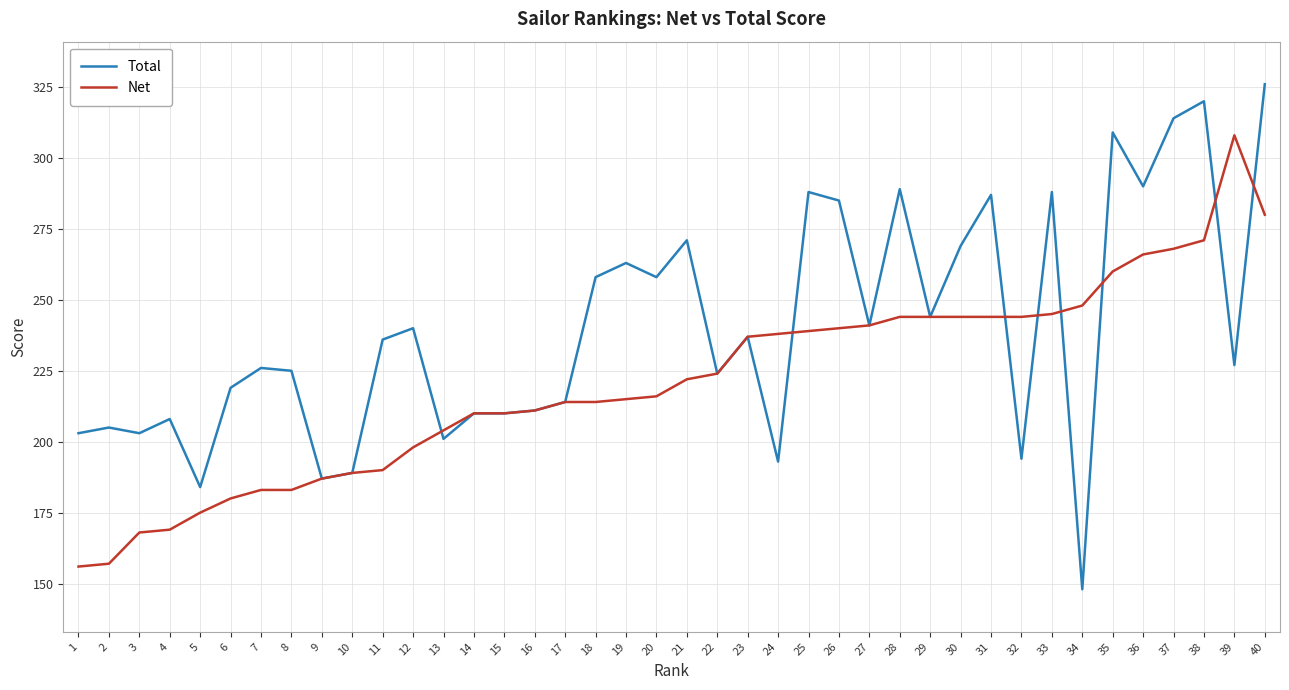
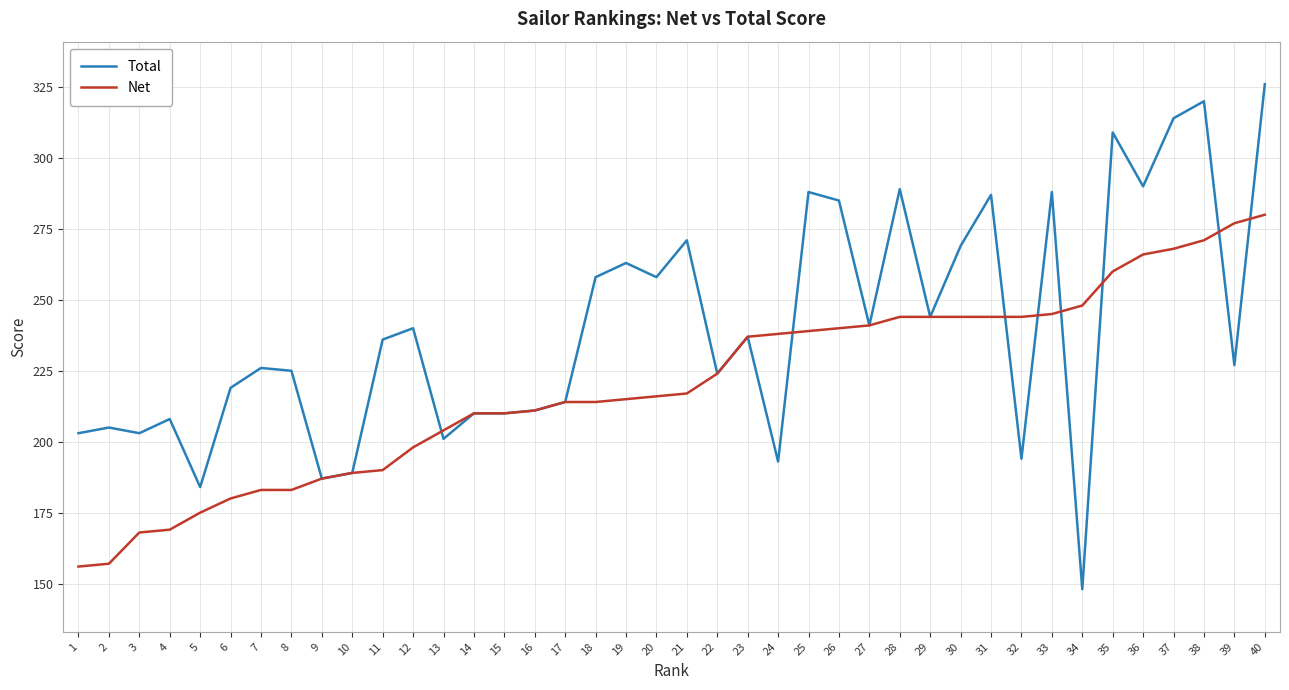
Net, 21: 222 -> 217
Net, 39: 308 -> 277
